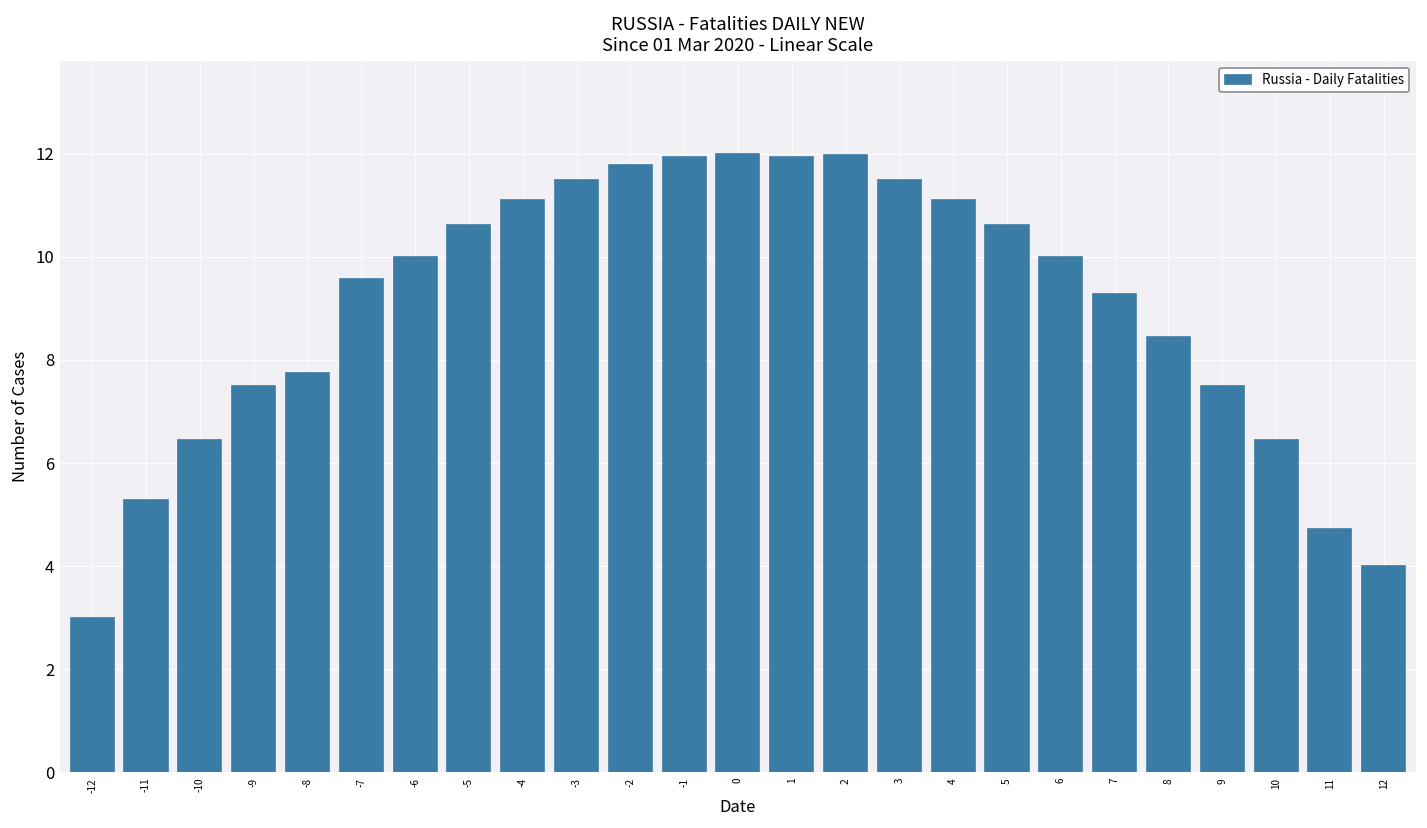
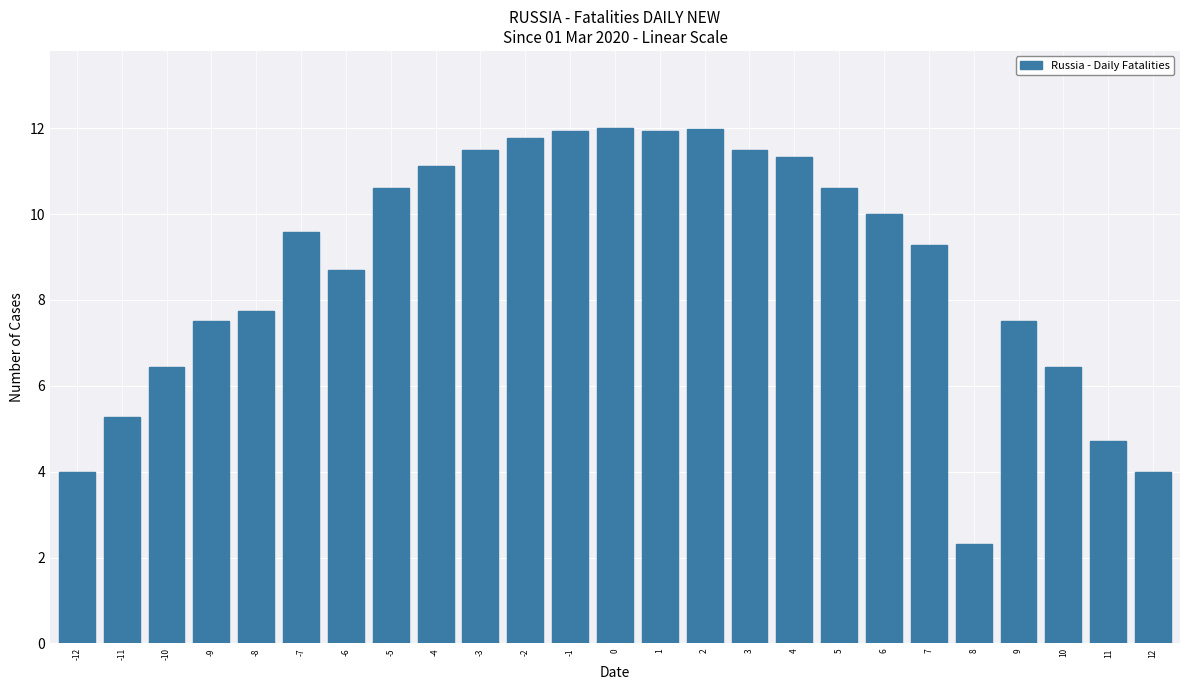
-12: 3 -> 4
-6: 10.0 -> 8.7
4: 11.1 -> 11.3
8: 8.4 -> 2.3
